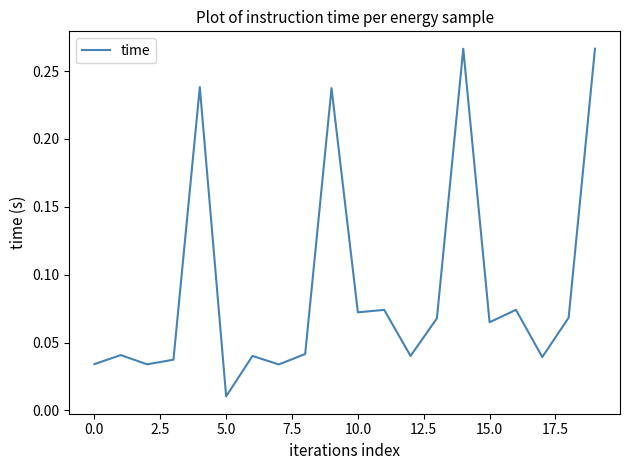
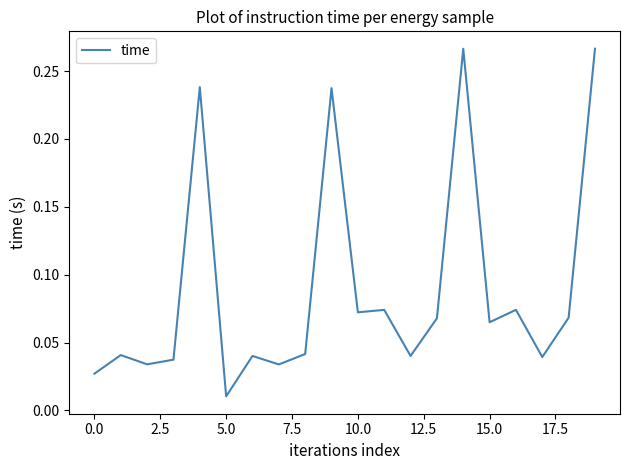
0.0: 0.034 -> 0.027
